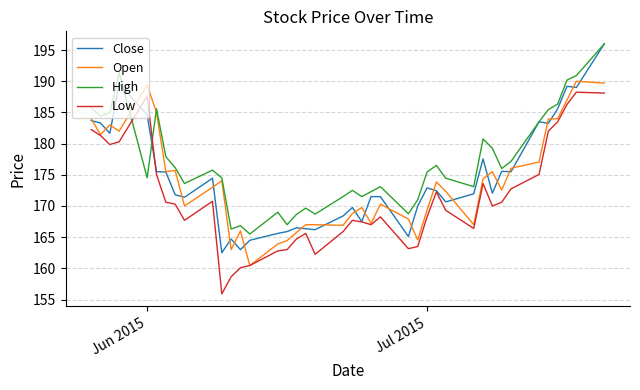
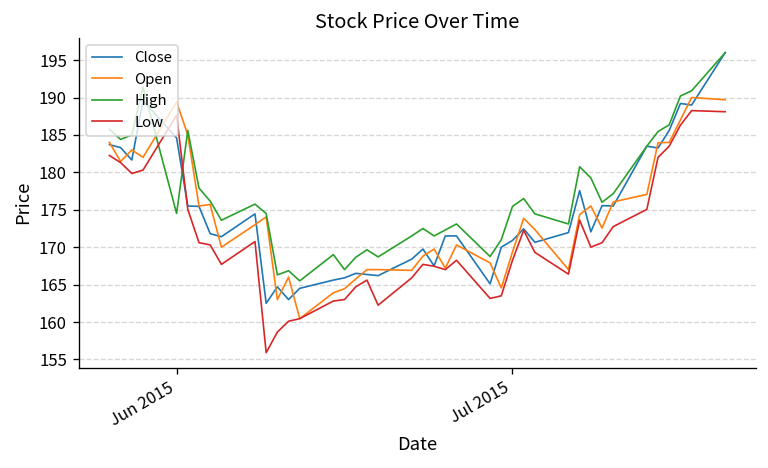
Close, Jul 2015: 173 -> 171
